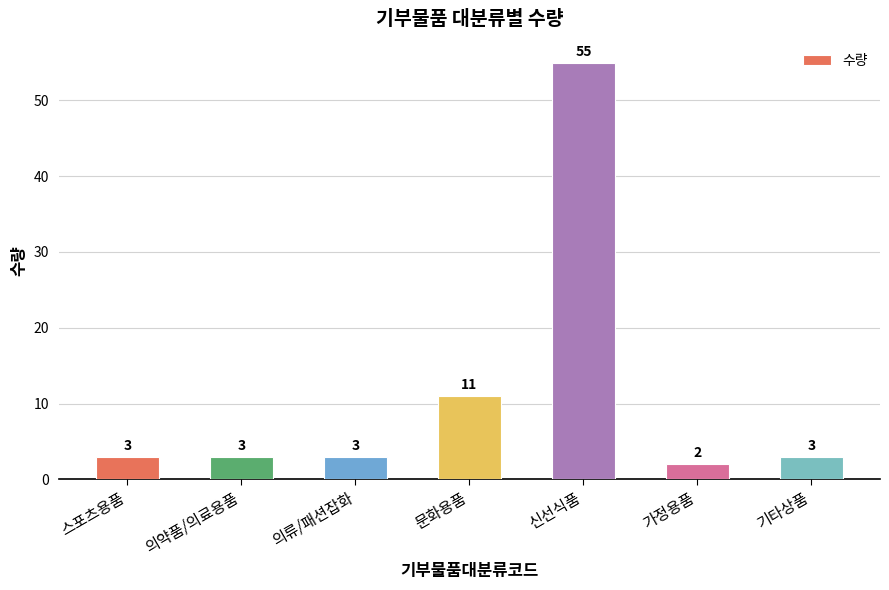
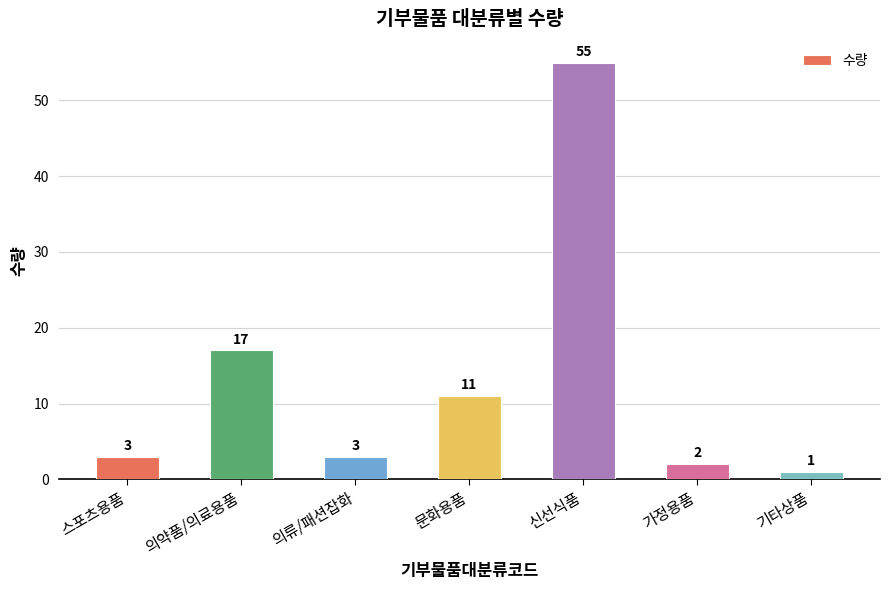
의약품/의료용품: 3 -> 17
기타상품: 3 -> 1
